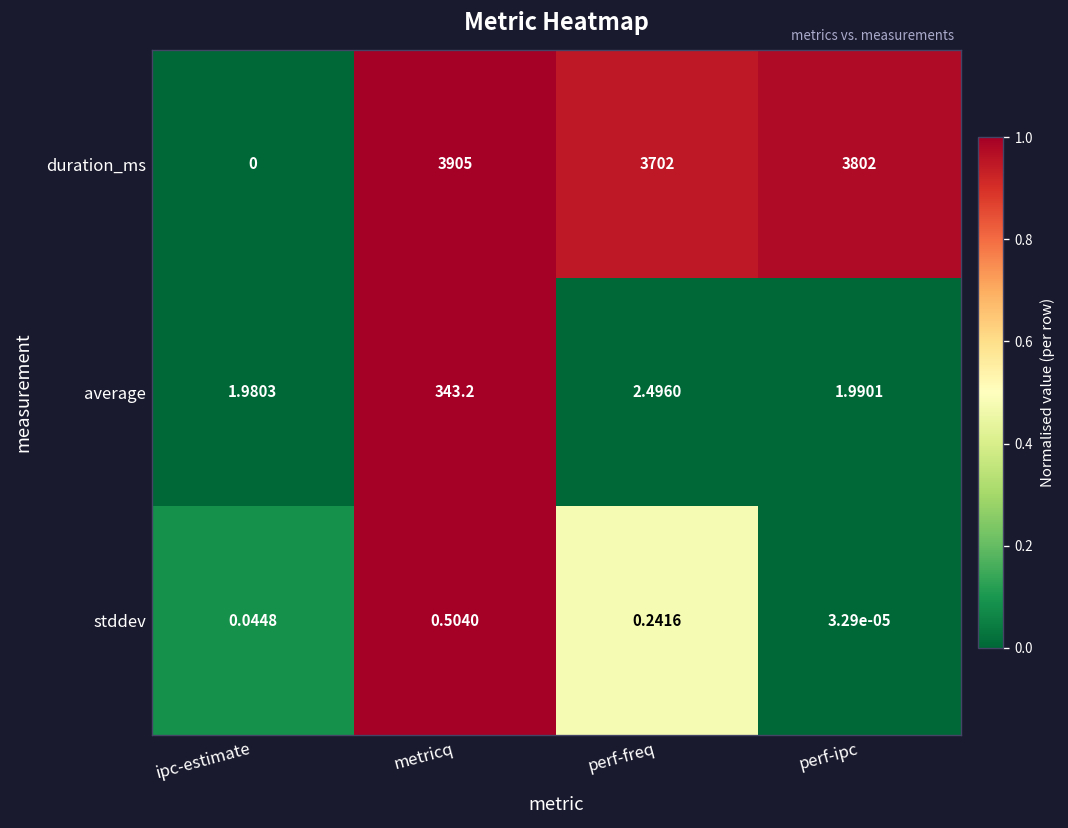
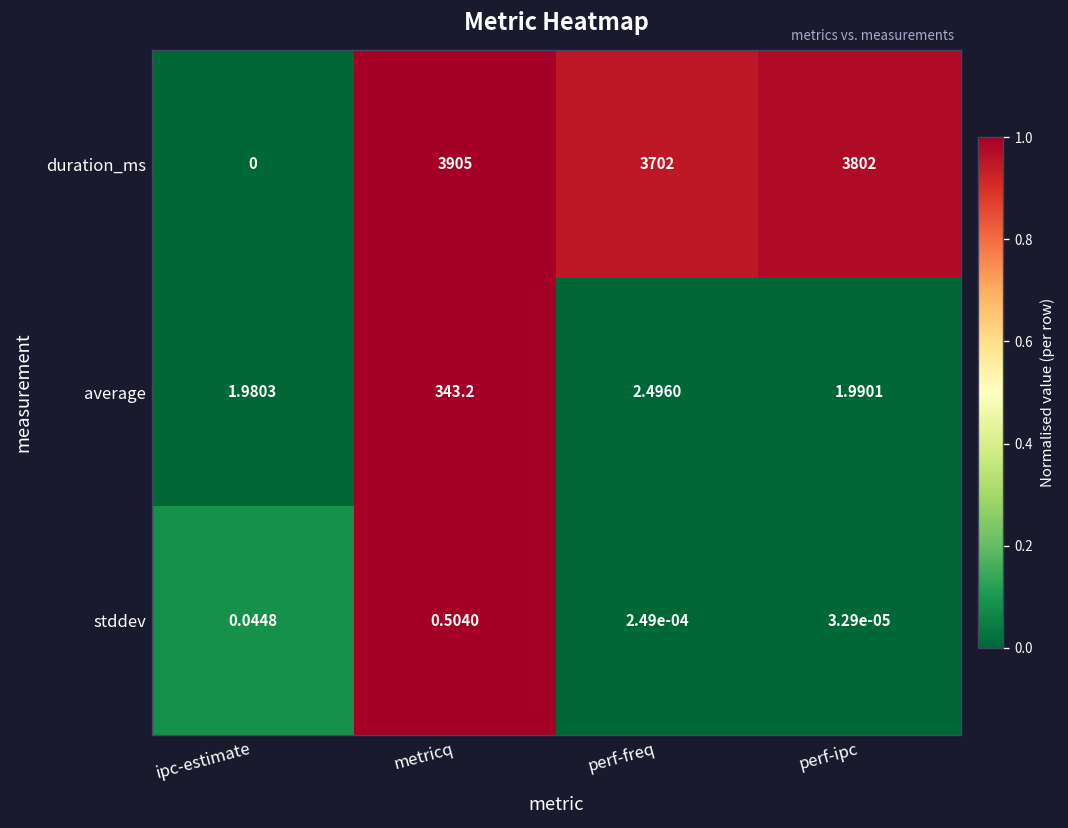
stddev, perf-freq: 0.2416 -> 2.49e-04
